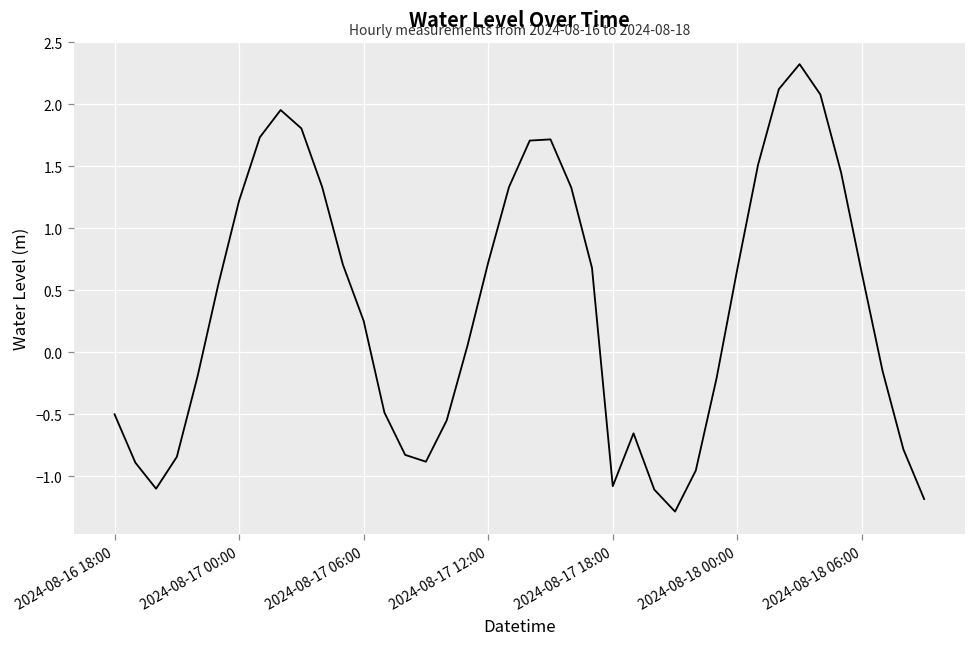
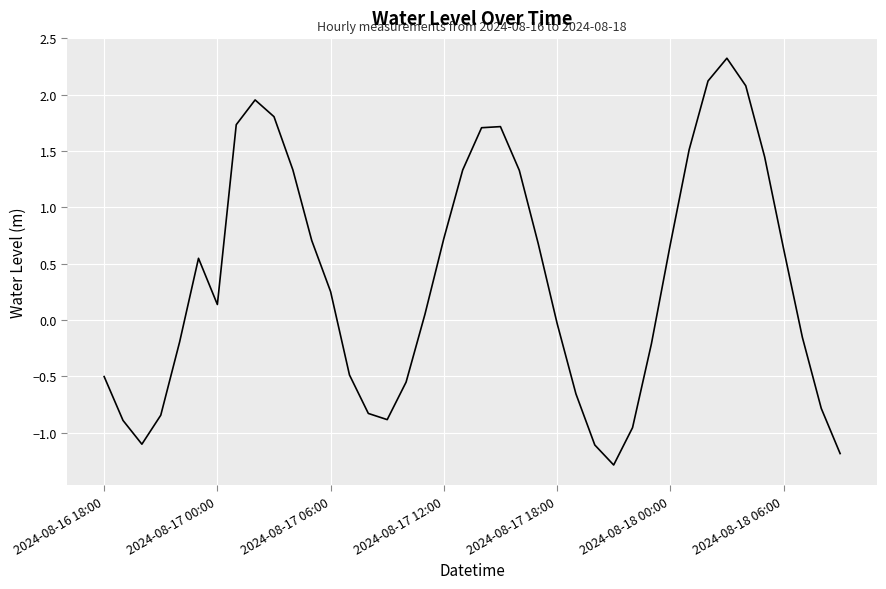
2024-08-17 00:00: 1.22 -> 0.14
2024-08-17 18:00: -1.08 -> -0.03
